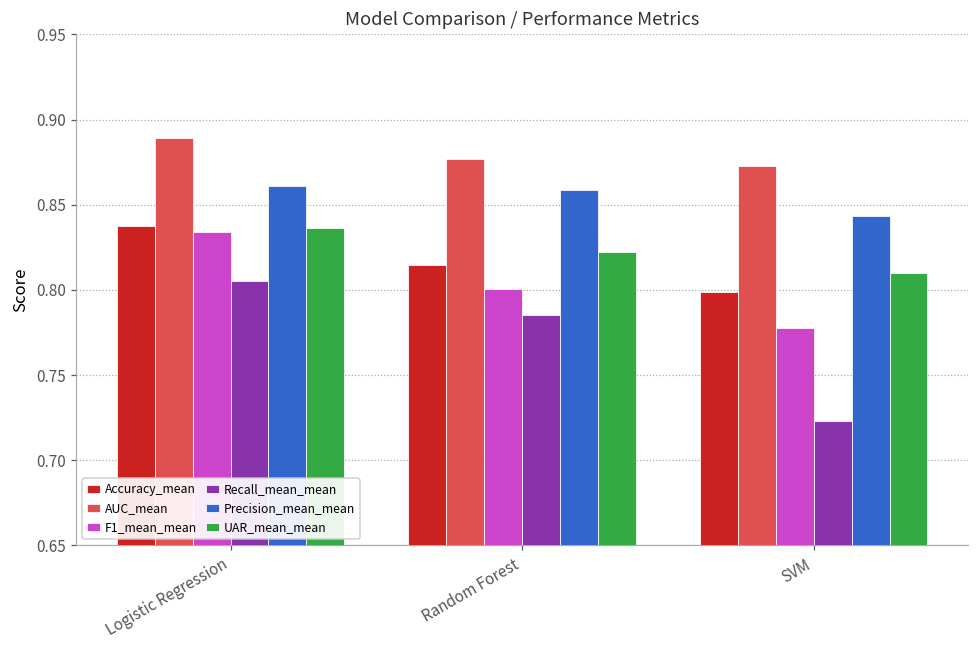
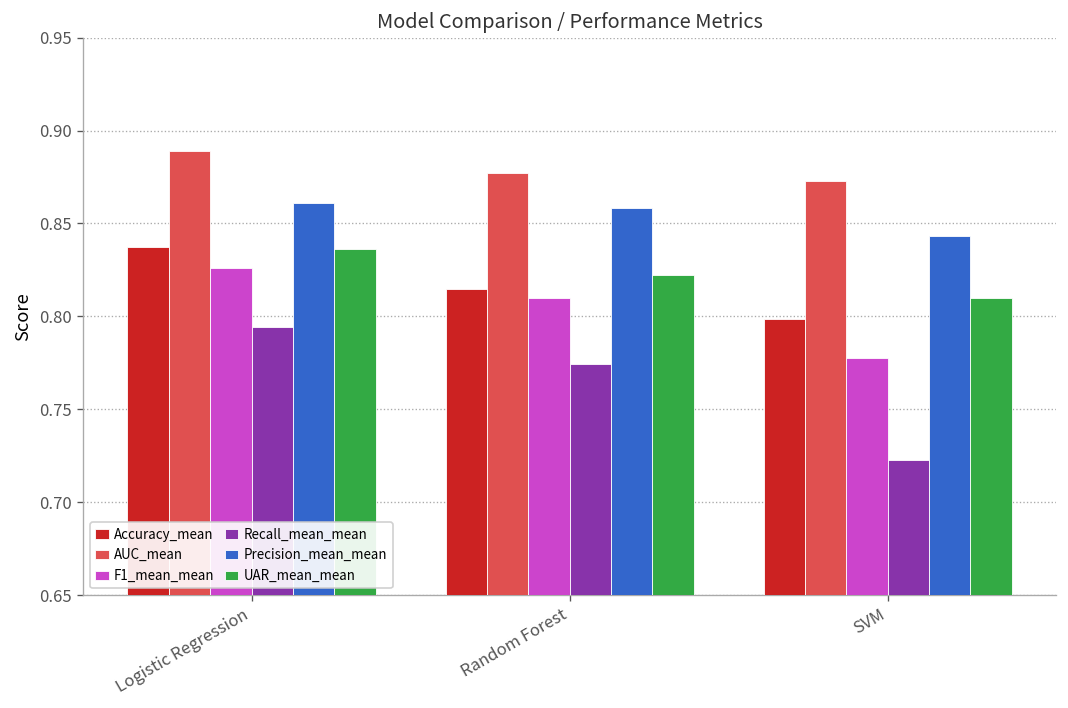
F1_mean_mean, Logistic Regression: 0.834 -> 0.826
Recall_mean_mean, Logistic Regression: 0.805 -> 0.794
F1_mean_mean, Random Forest: 0.801 -> 0.810
Recall_mean_mean, Random Forest: 0.785 -> 0.774
